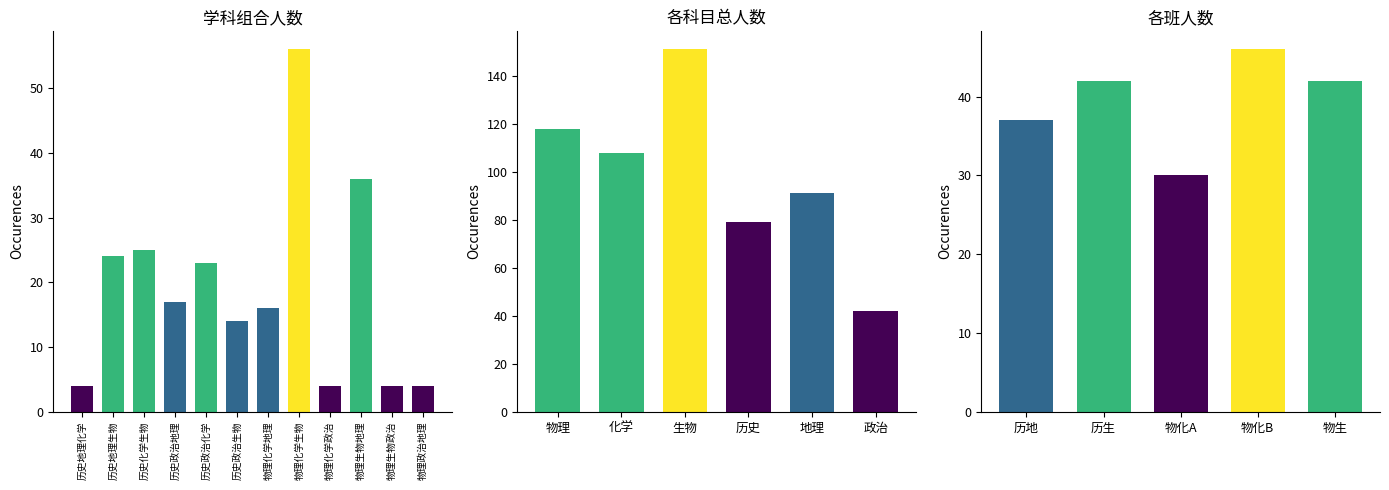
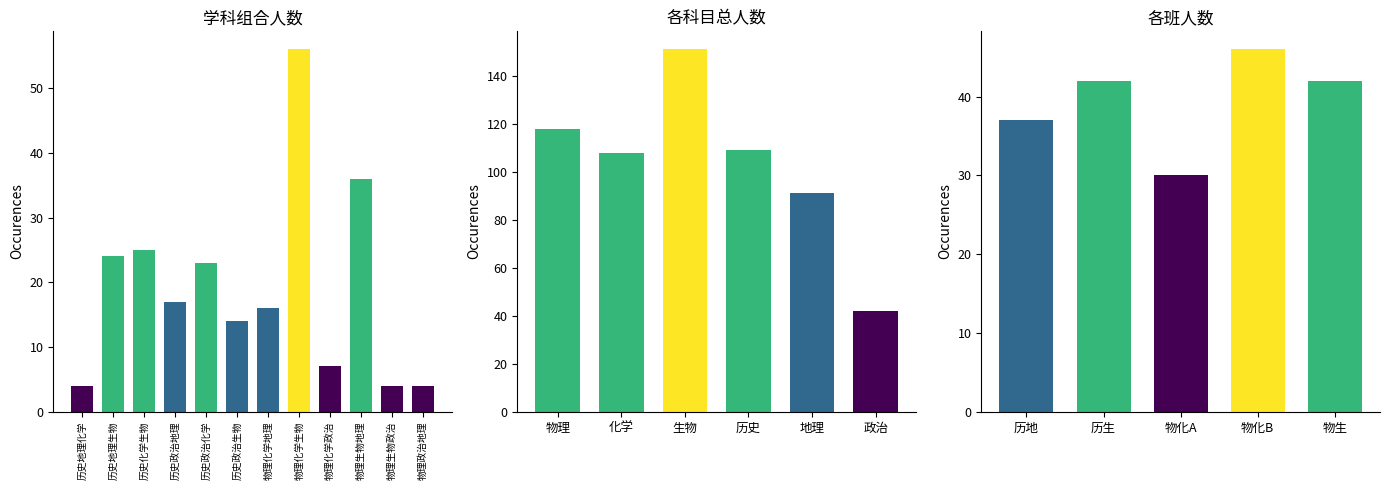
学科组合人数, 物理化学政治: 4 -> 7
各科目总人数, 历史: 79 -> 109
